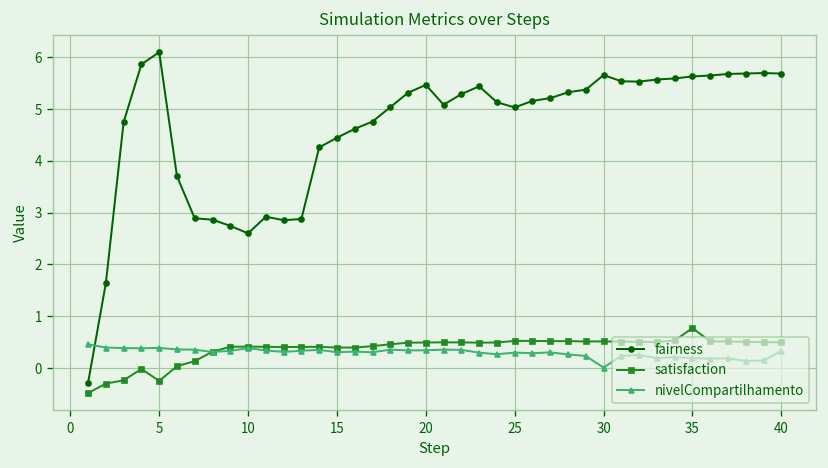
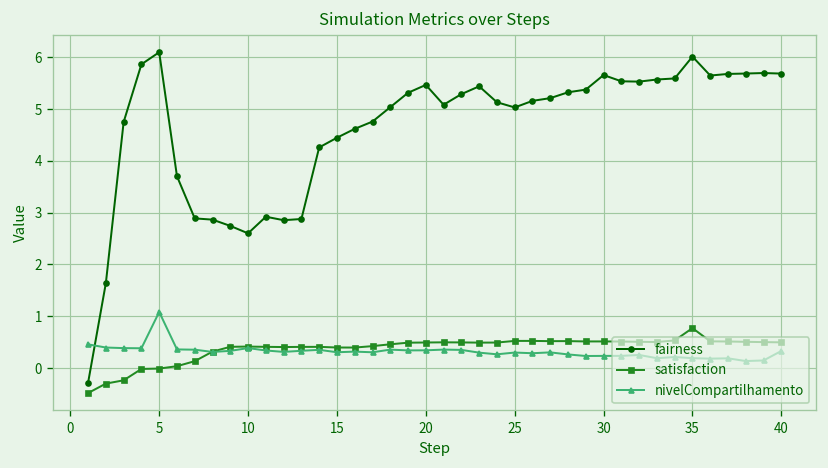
satisfaction, 5: -0.2 -> 0.0
nivelCompartilhamento, 5: 0.4 -> 1.1
nivelCompartilhamento, 30: 0.0 -> 0.2
fairness, 35: 5.6 -> 6.0
